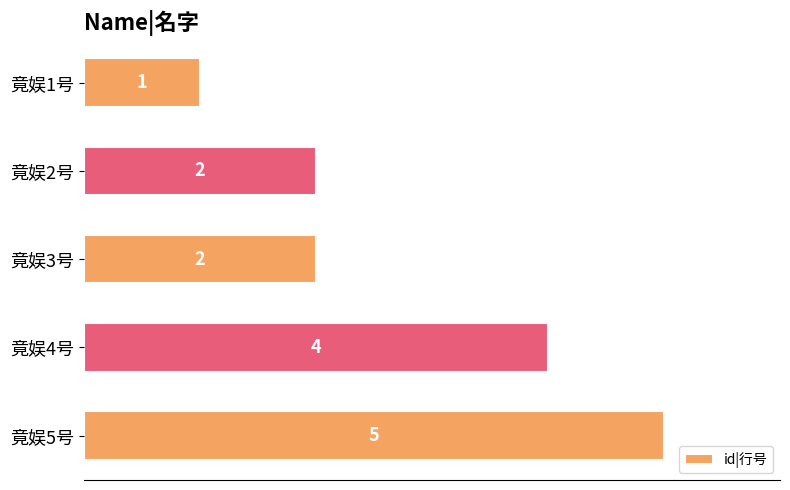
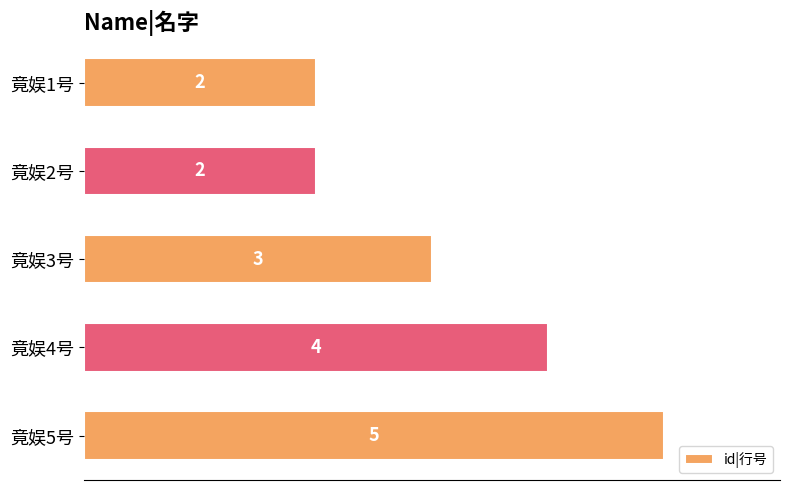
竟娱1号: 1 -> 2
竟娱3号: 2 -> 3
